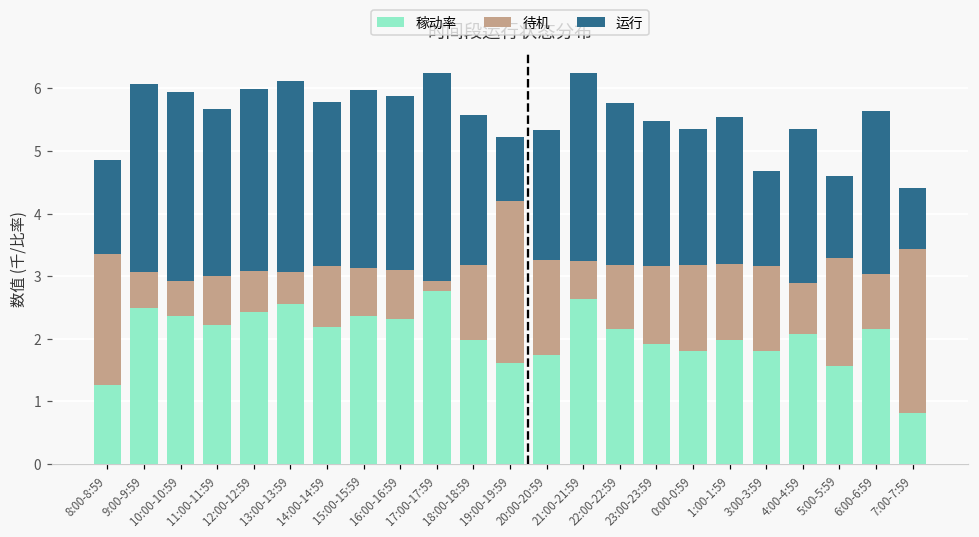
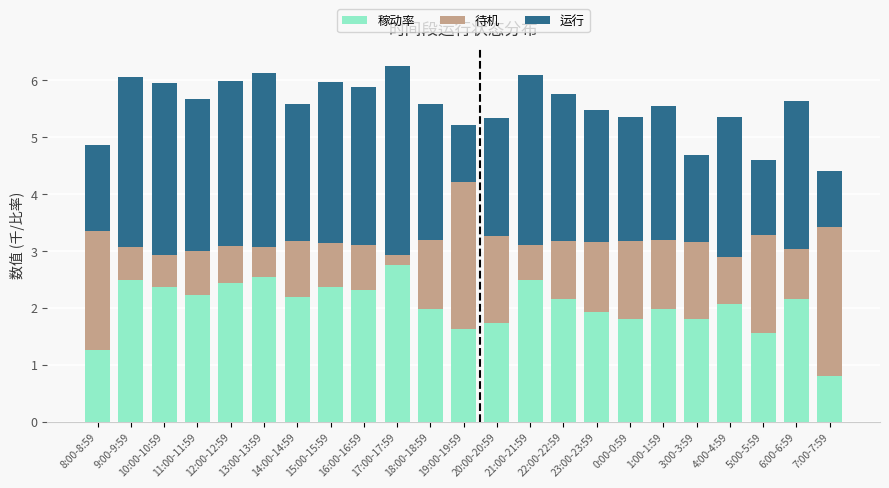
运行, 14:00-14:59: 2.6 -> 2.4
稼动率, 21:00-21:59: 2.6 -> 2.5
